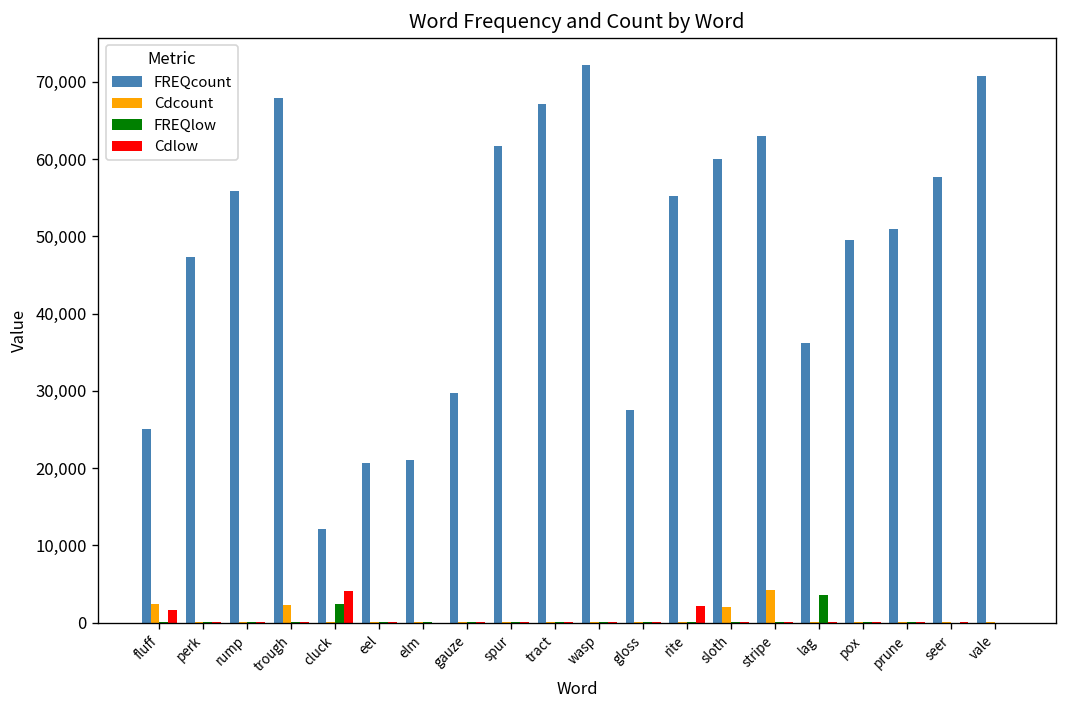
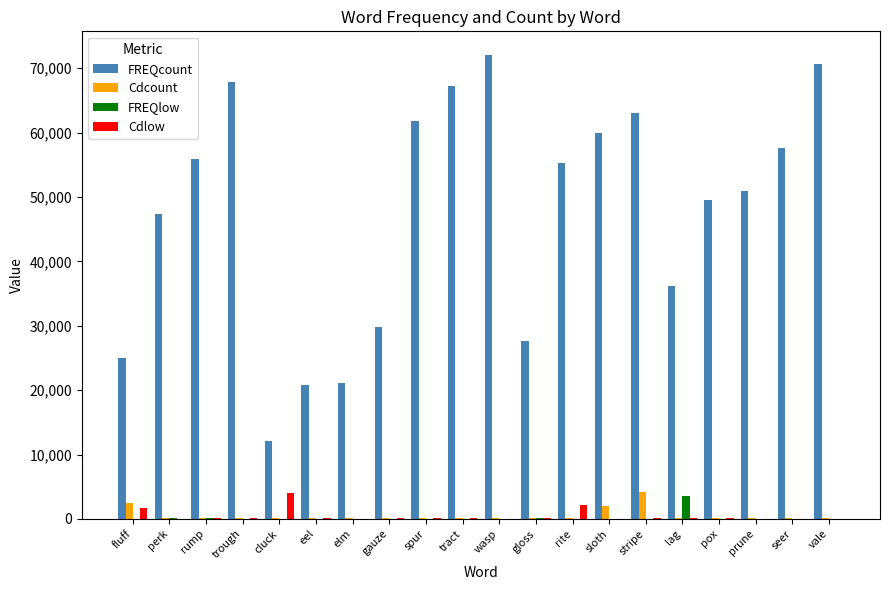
Cdcount, trough: 2,000 -> 0
FREQlow, cluck: 2,000 -> 0
